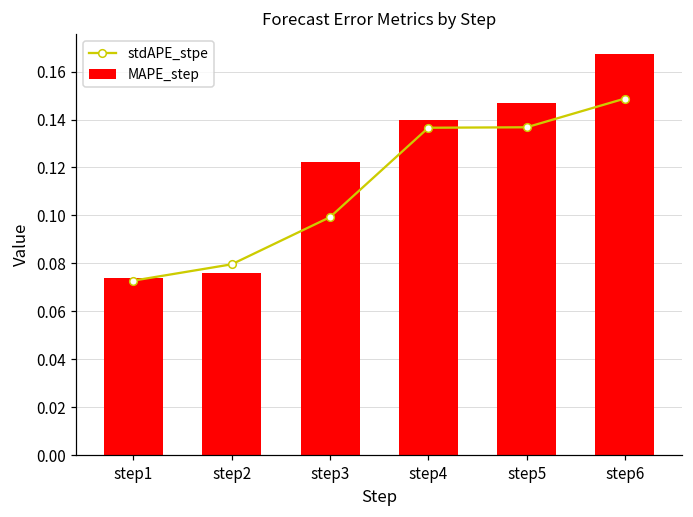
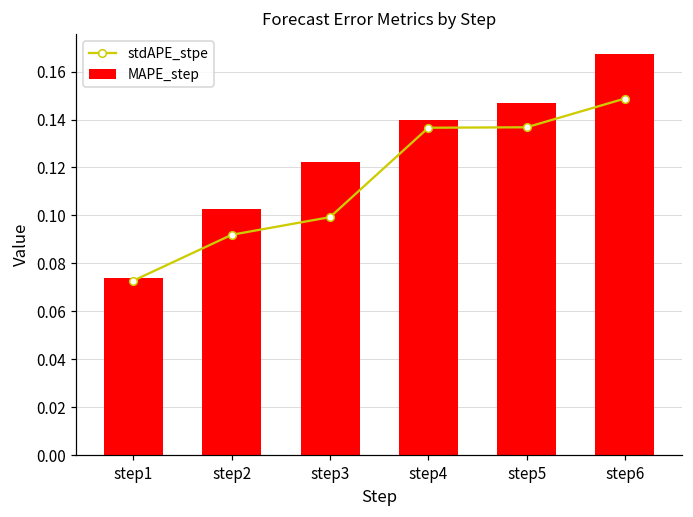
stdAPE_stpe, step2: 0.080 -> 0.092
MAPE_step, step2: 0.076 -> 0.103
